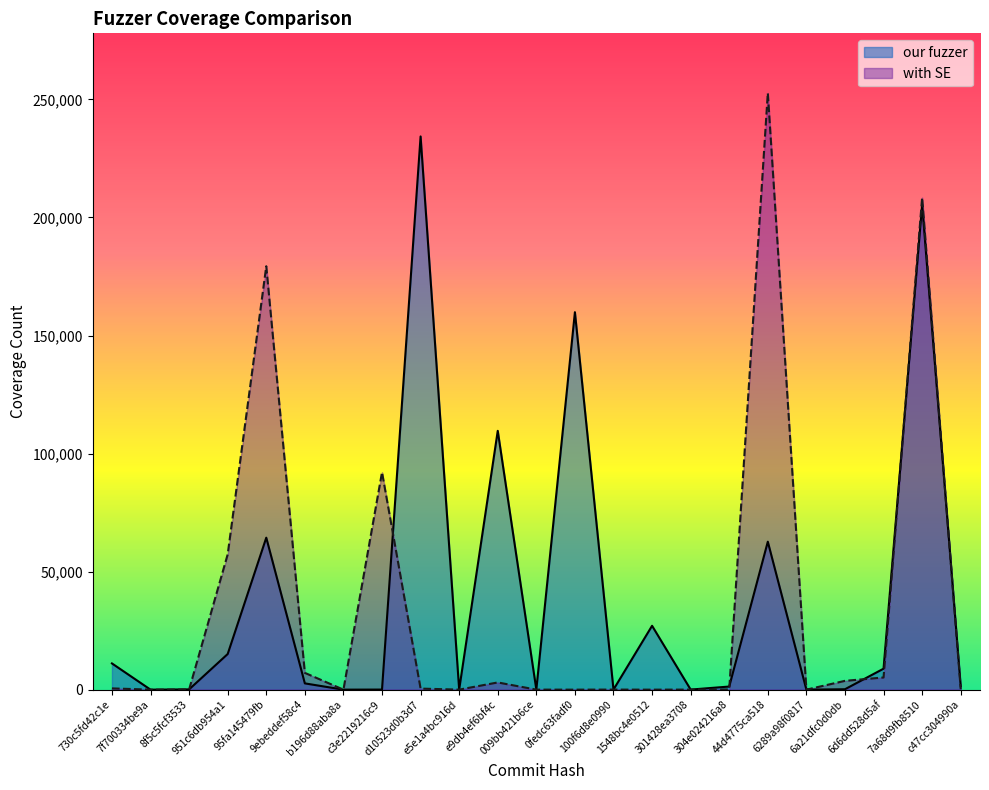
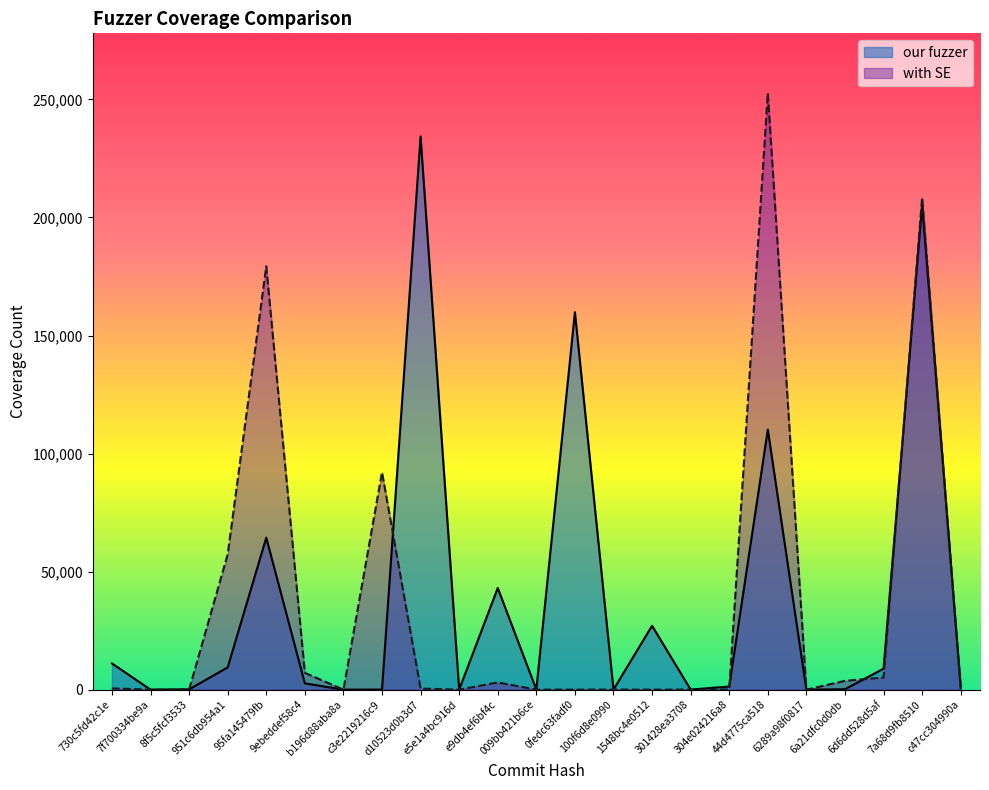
our fuzzer, 951c6db954a1: 15,000 -> 9,000
our fuzzer, e9db4ef6bf4c: 110,000 -> 43,000
our fuzzer, 44d4775ca518: 63,000 -> 110,000
